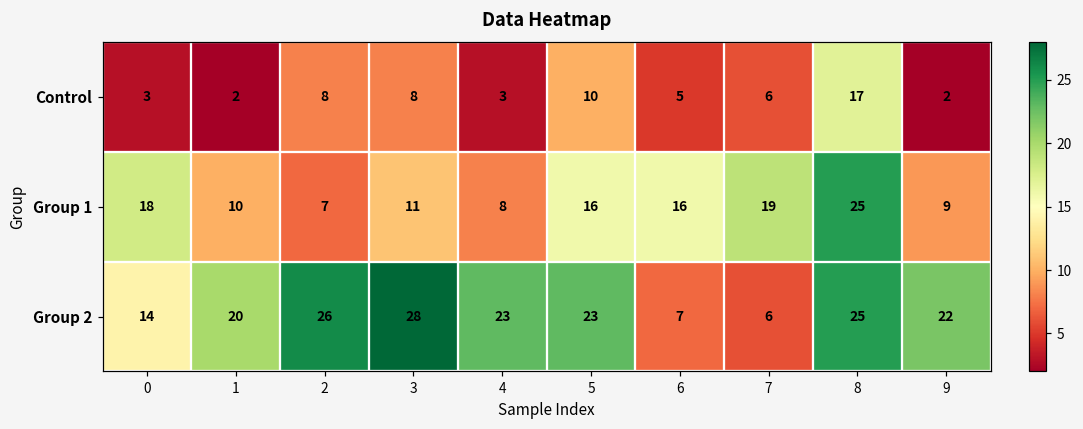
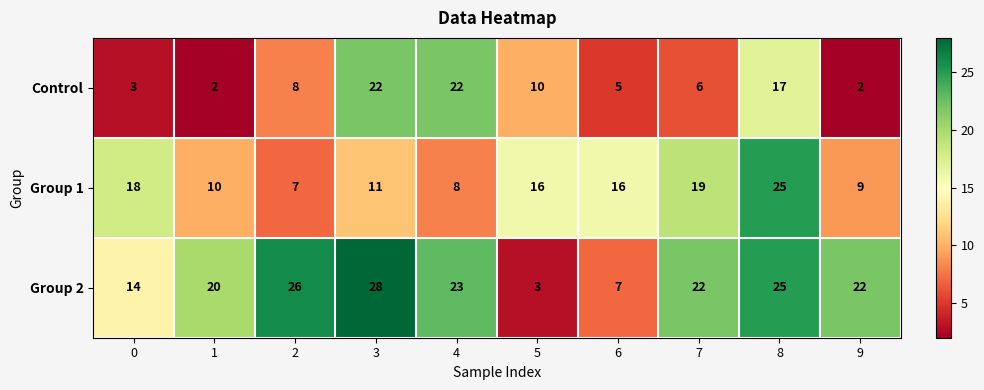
Control, 3: 8 -> 22
Control, 4: 3 -> 22
Group 2, 5: 23 -> 3
Group 2, 7: 6 -> 22
